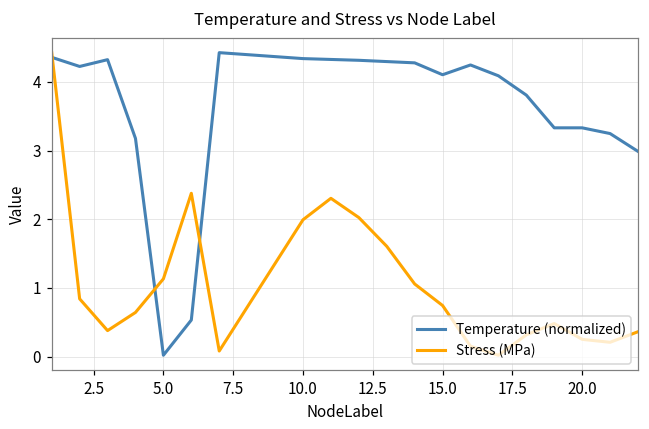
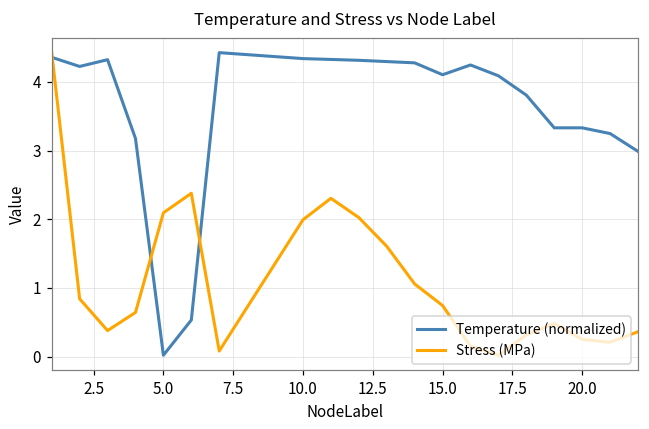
Stress (MPa), 5.0: 1.1 -> 2.1
